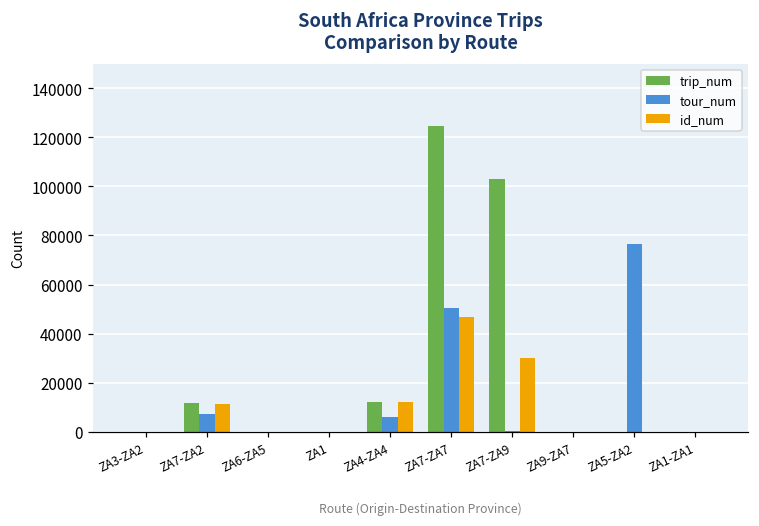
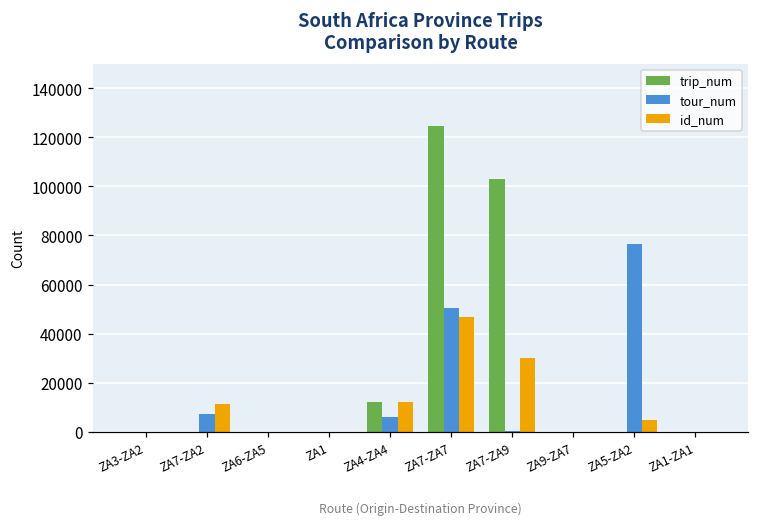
trip_num, ZA7-ZA2: 12000 -> 0
id_num, ZA5-ZA2: 0 -> 5000
